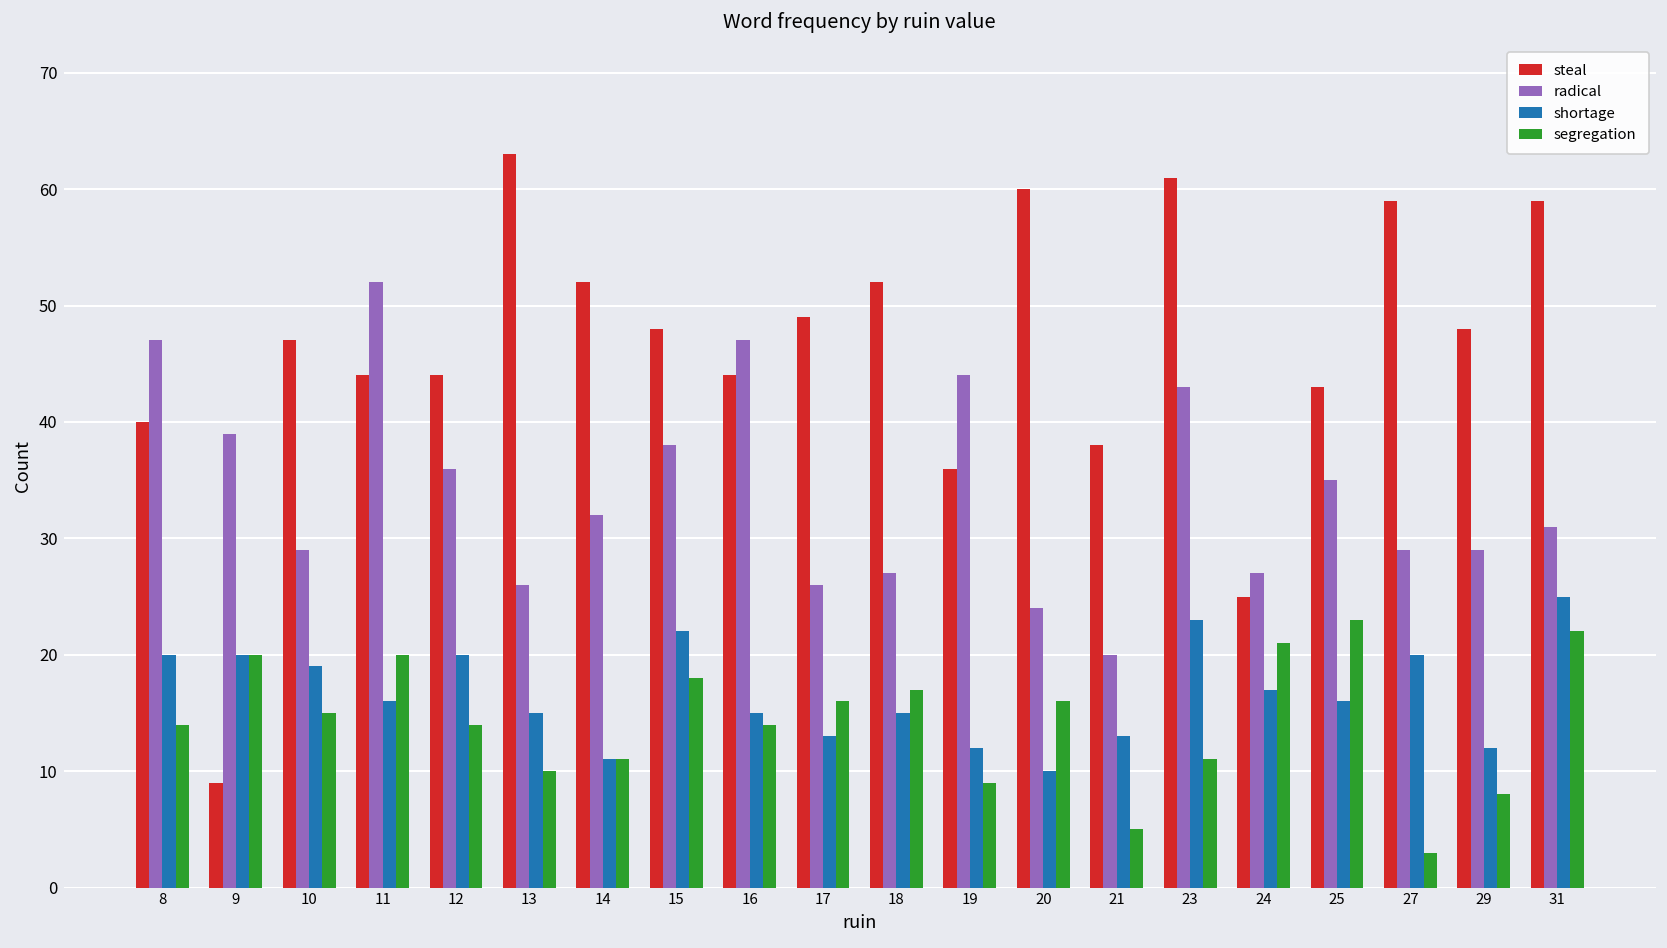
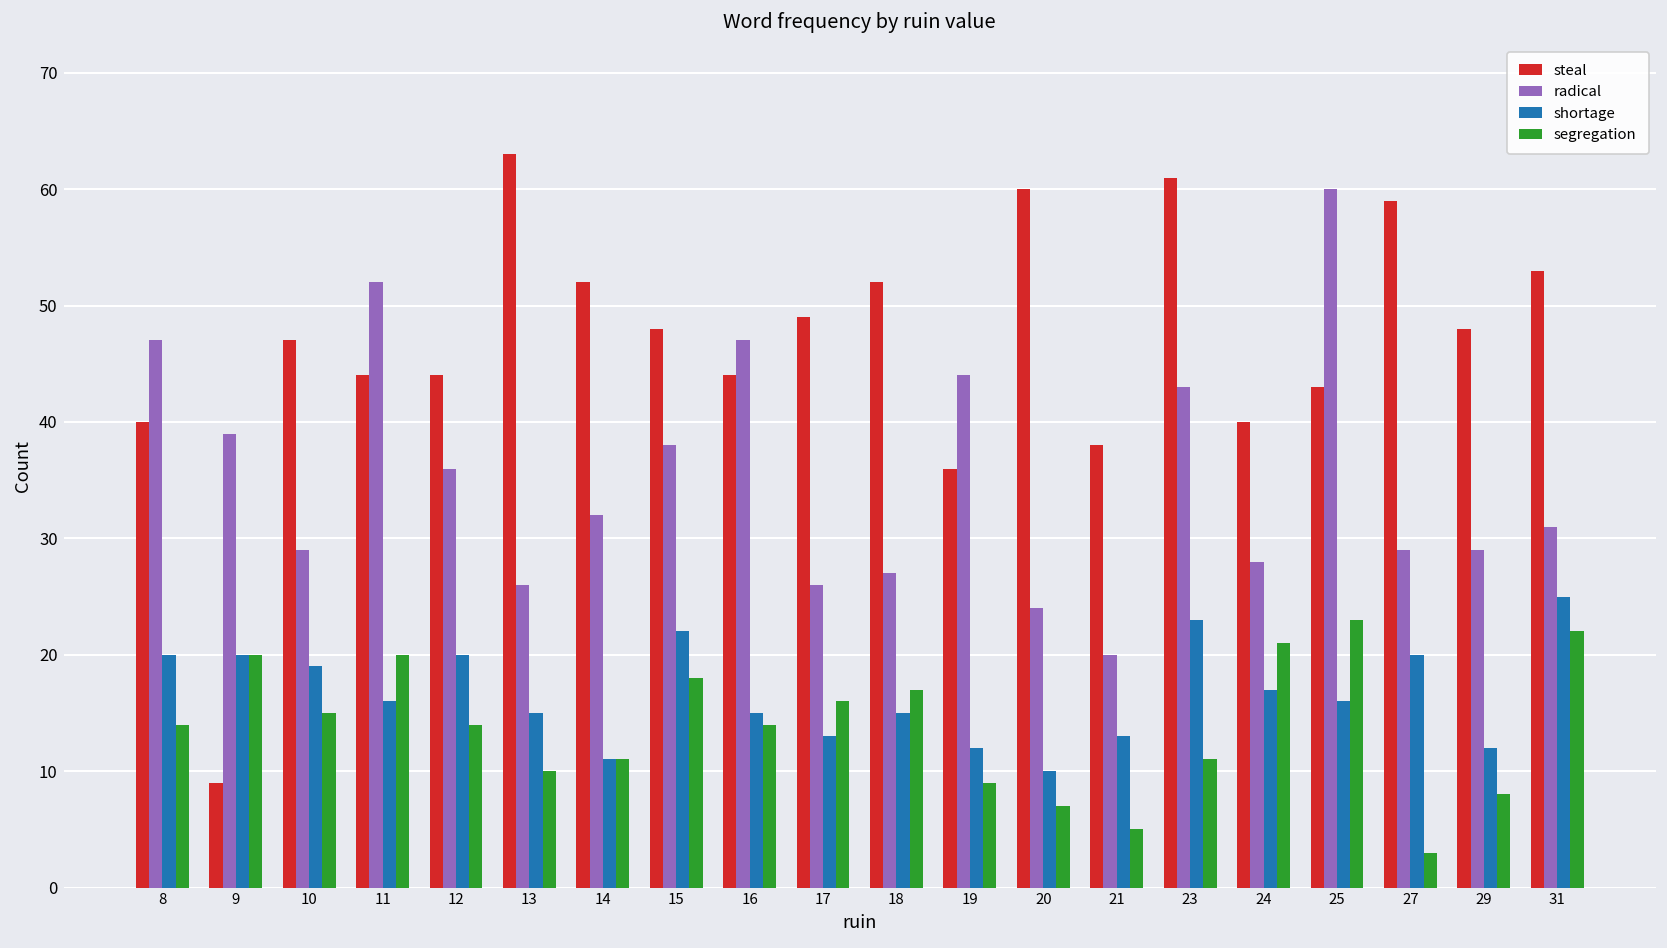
segregation, 20: 16 -> 7
steal, 24: 25 -> 40
radical, 24: 27 -> 28
radical, 25: 35 -> 60
steal, 31: 59 -> 53
